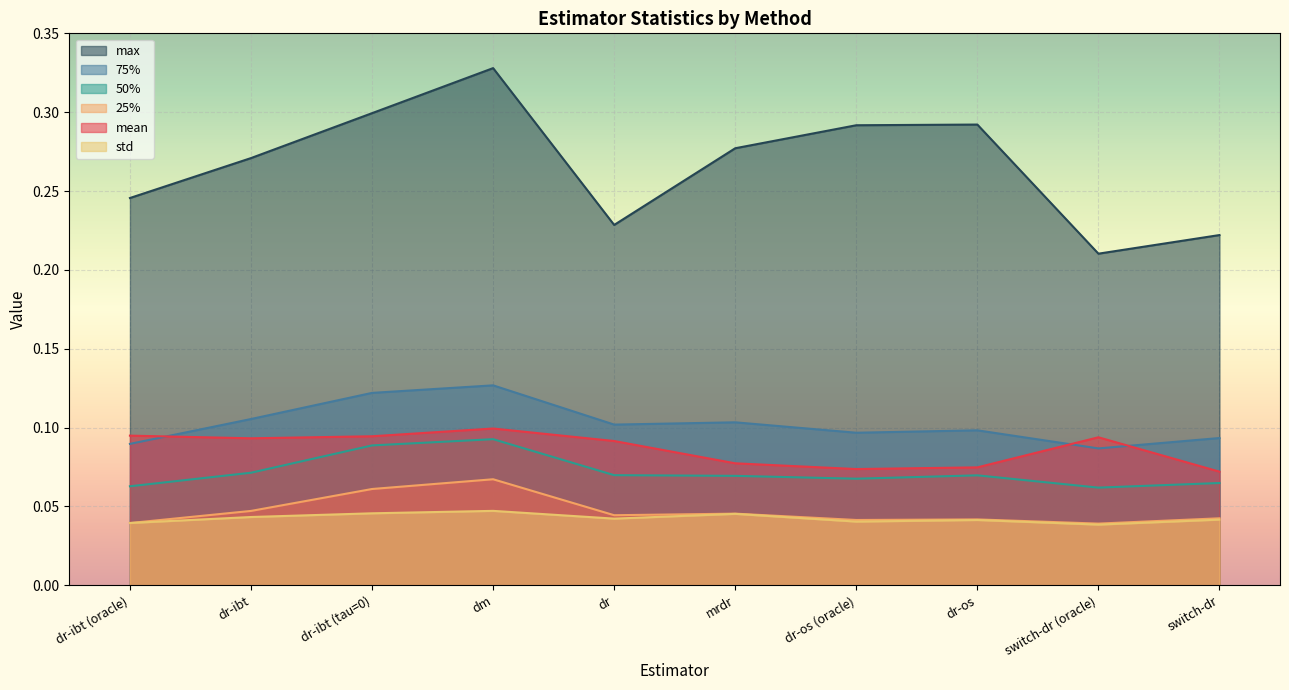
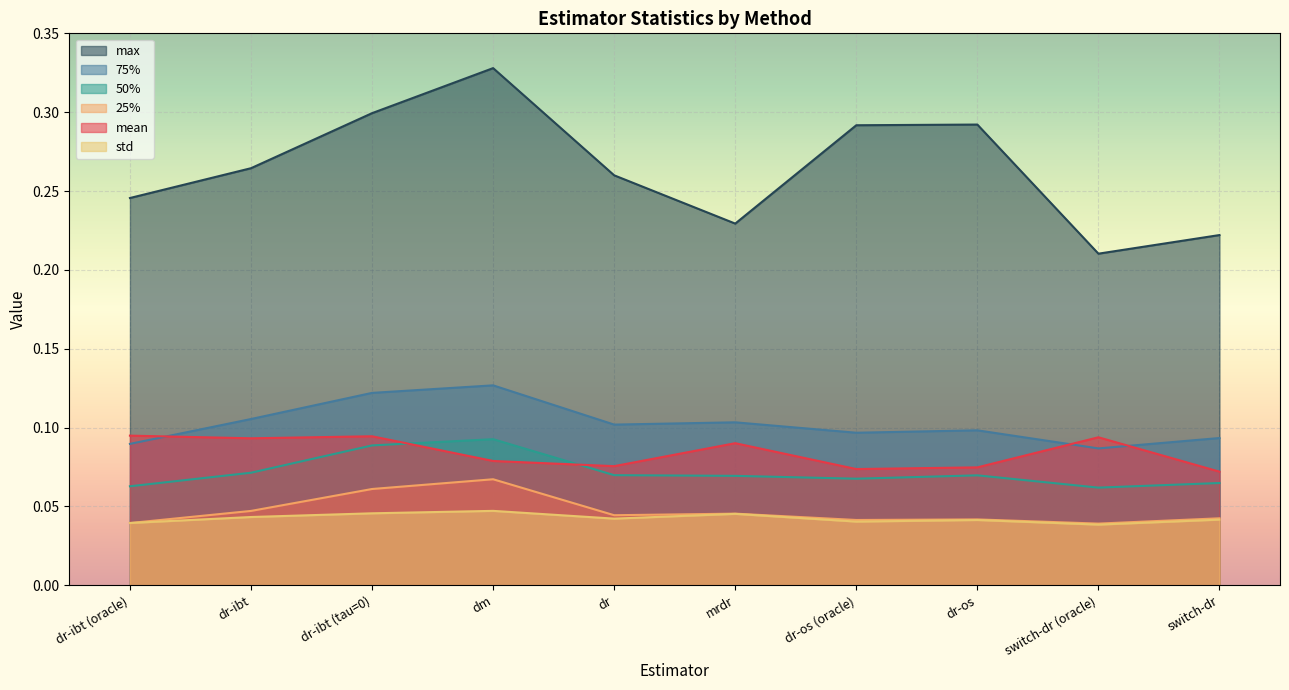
max, dr-ibt: 0.271 -> 0.264
mean, dm: 0.099 -> 0.079
max, dr: 0.228 -> 0.260
mean, dr: 0.091 -> 0.076
max, mrdr: 0.277 -> 0.229
mean, mrdr: 0.077 -> 0.090
